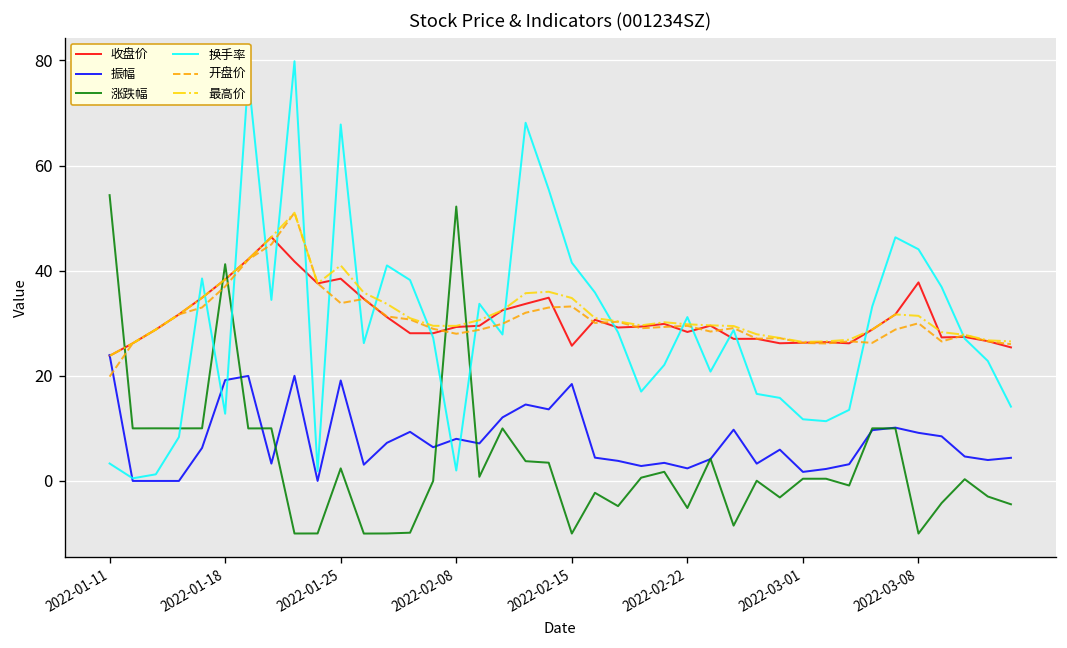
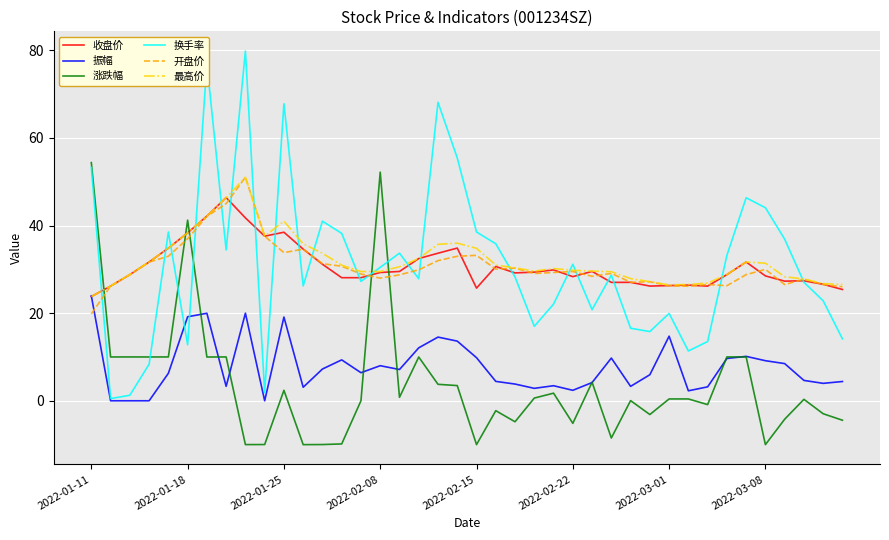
换手率, 2022-01-11: 3 -> 53
换手率, 2022-02-08: 2 -> 30
振幅, 2022-02-15: 18 -> 10
换手率, 2022-02-15: 42 -> 39
振幅, 2022-03-01: 2 -> 15
换手率, 2022-03-01: 12 -> 20
收盘价, 2022-03-08: 38 -> 29
